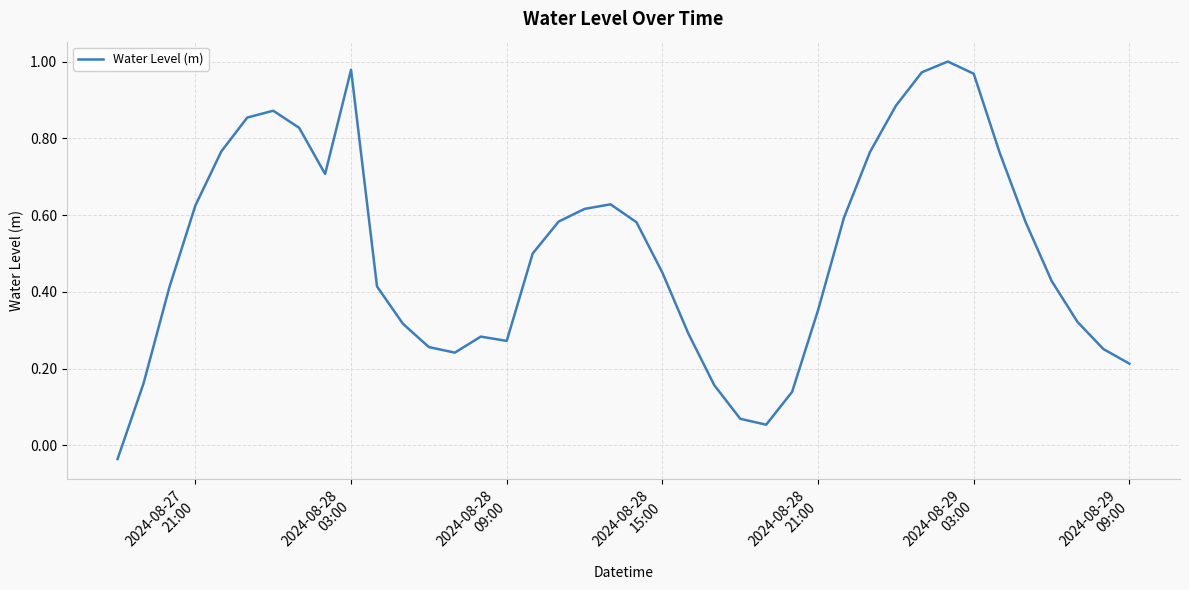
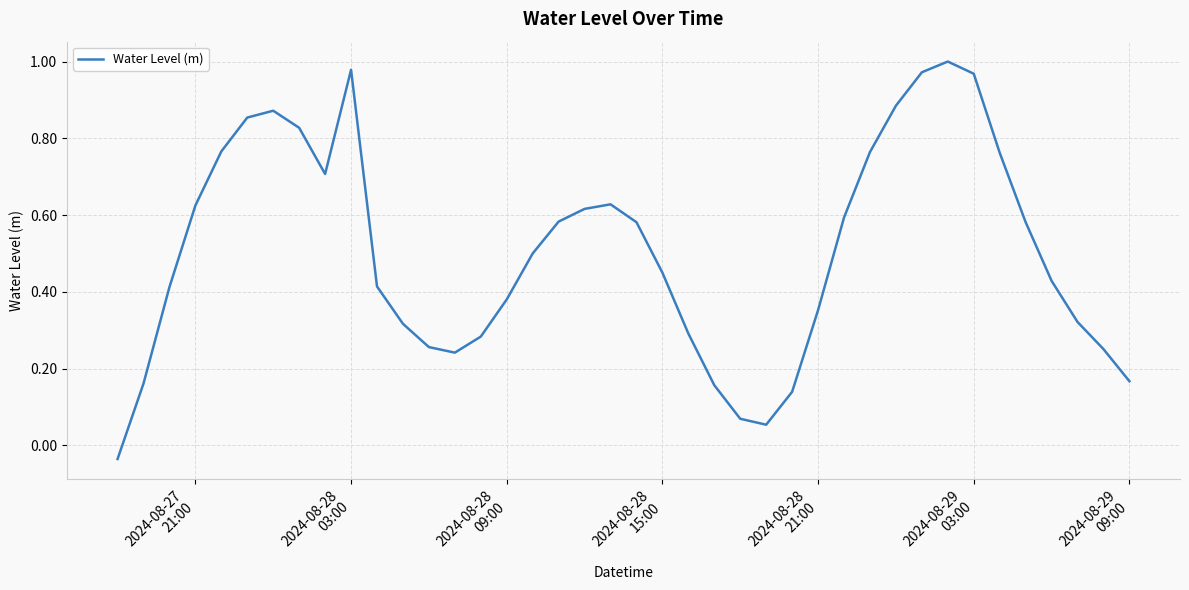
2024-08-28 09:00: 0.27 -> 0.38
2024-08-29 09:00: 0.21 -> 0.17
